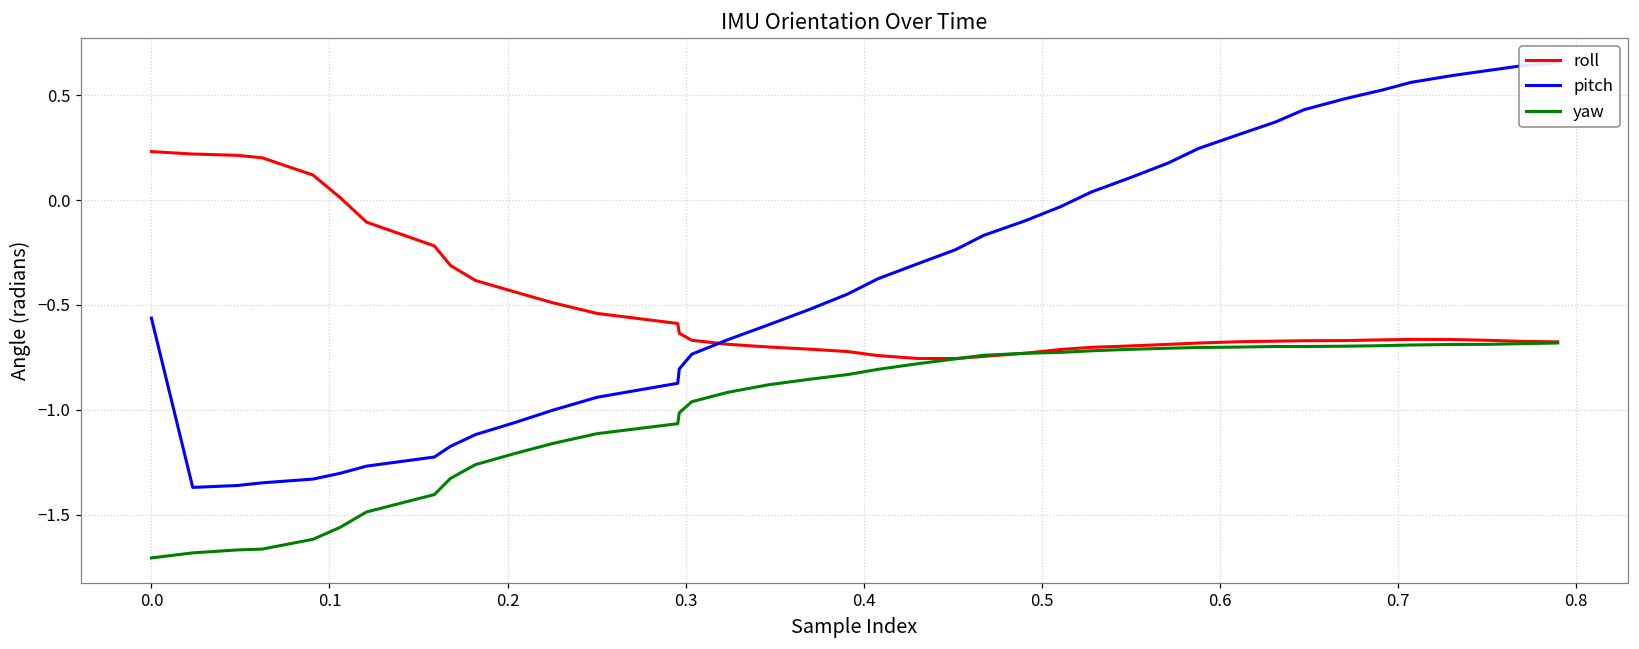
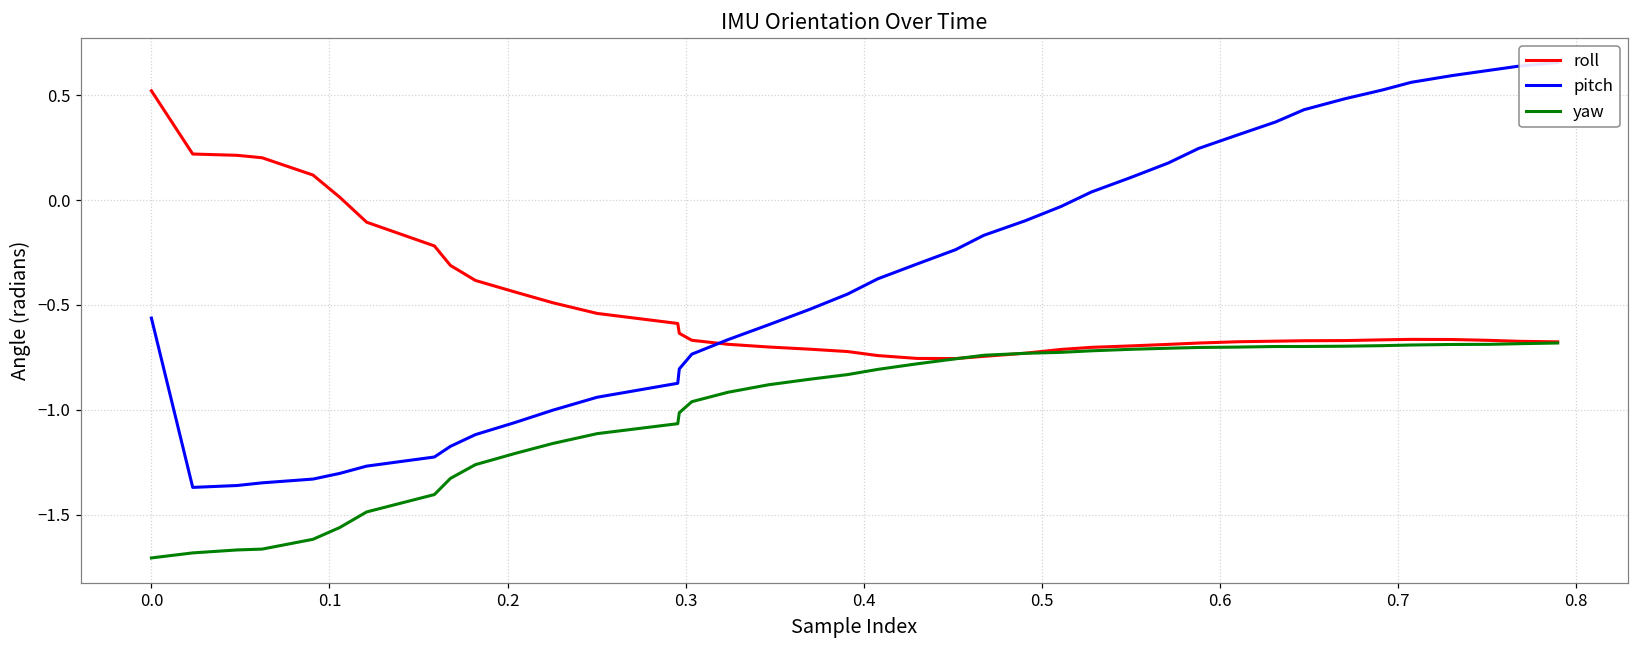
roll, 0.0: 0.23 -> 0.52
